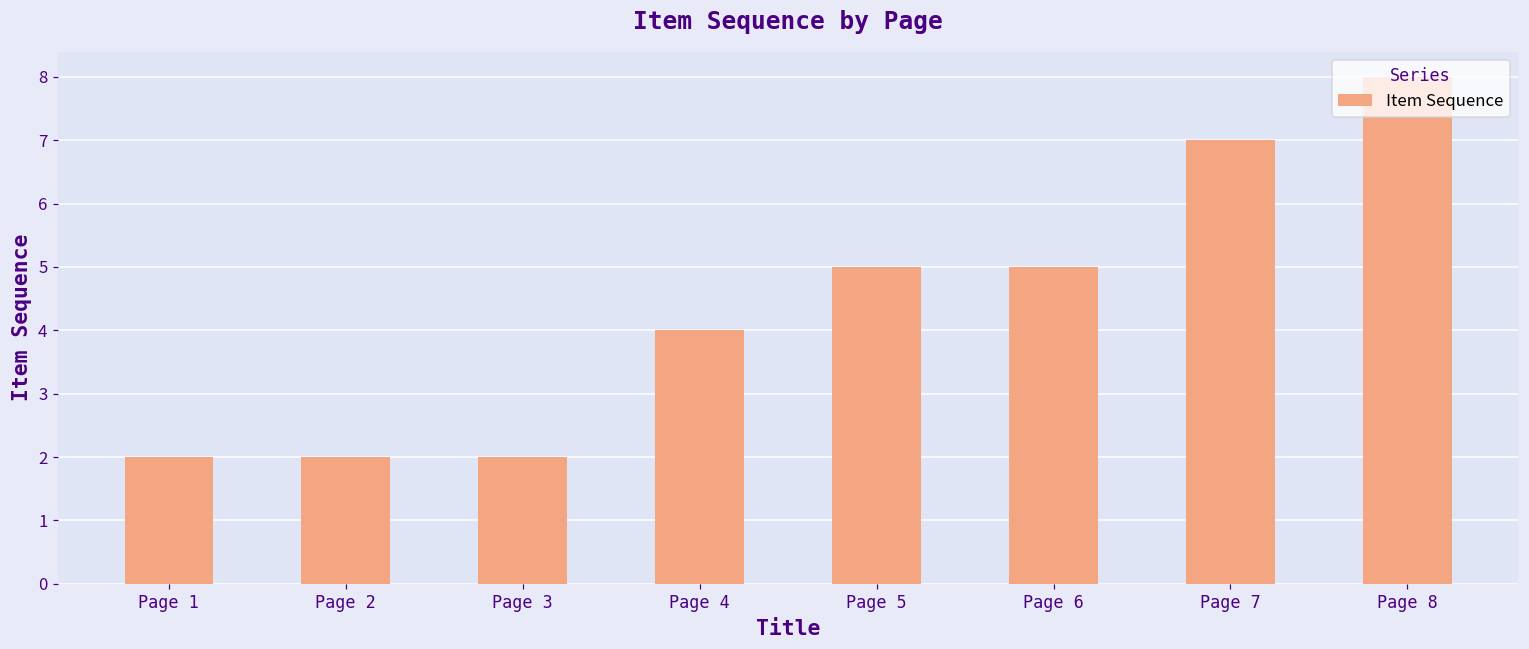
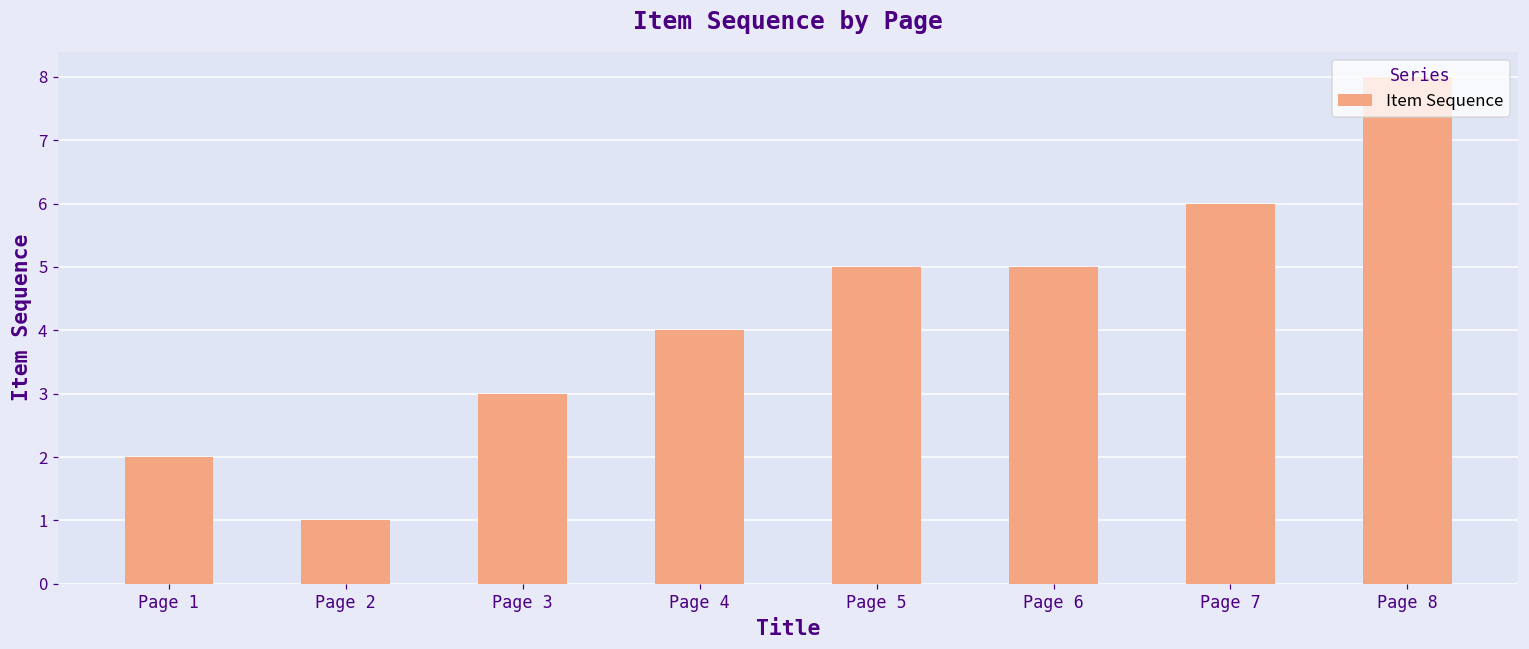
Page 2: 2 -> 1
Page 3: 2 -> 3
Page 7: 7 -> 6
